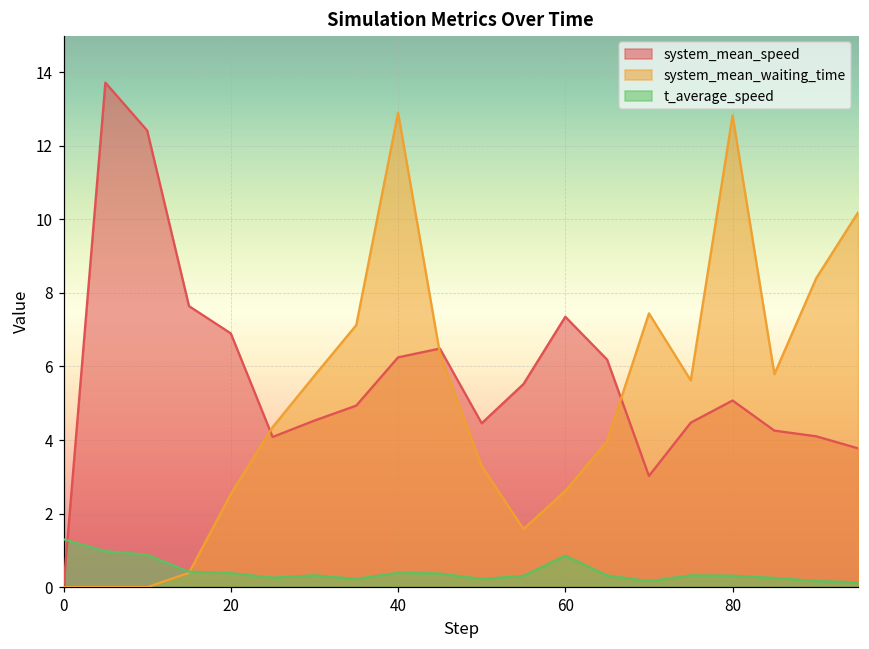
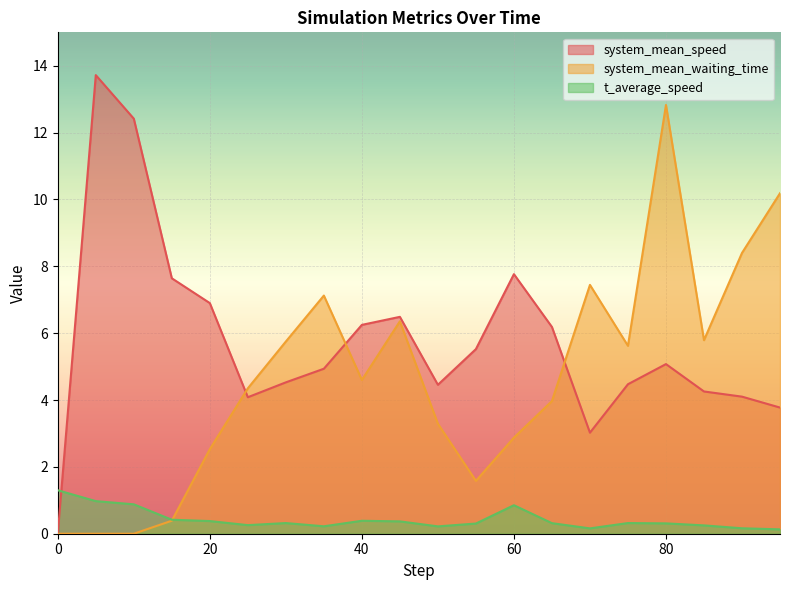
system_mean_waiting_time, 40: 12.9 -> 4.6
system_mean_speed, 60: 7.4 -> 7.8
system_mean_waiting_time, 60: 2.6 -> 2.9
